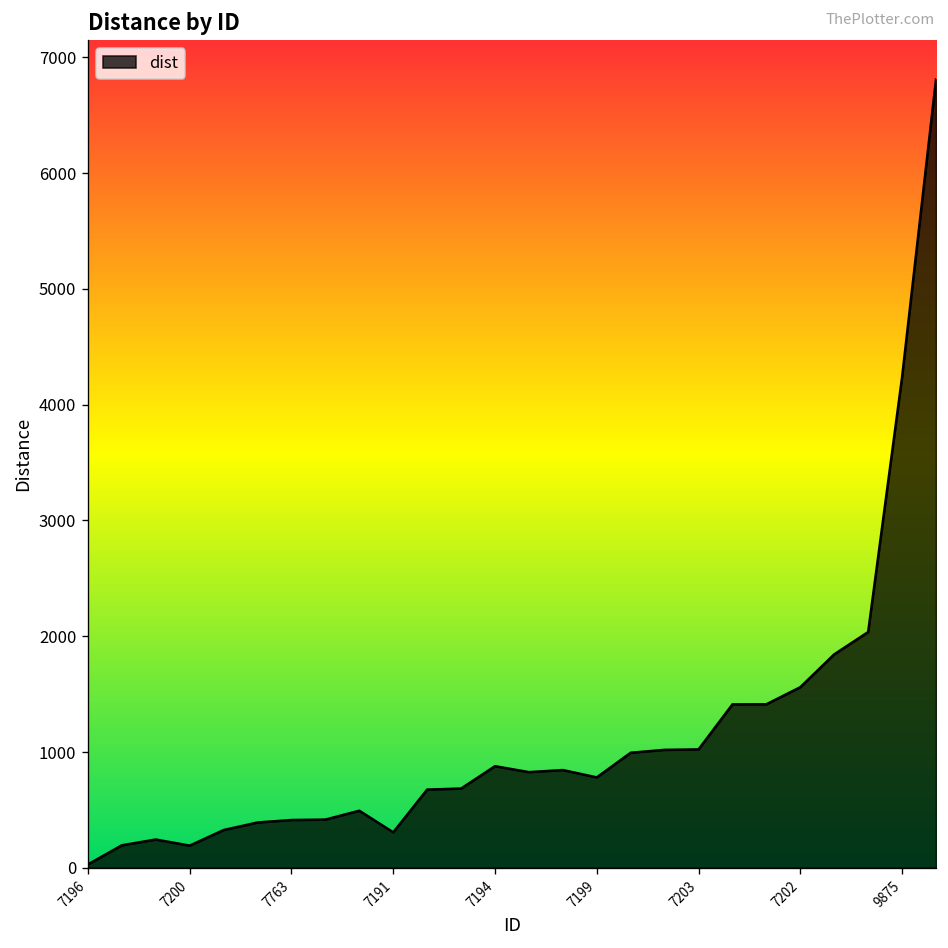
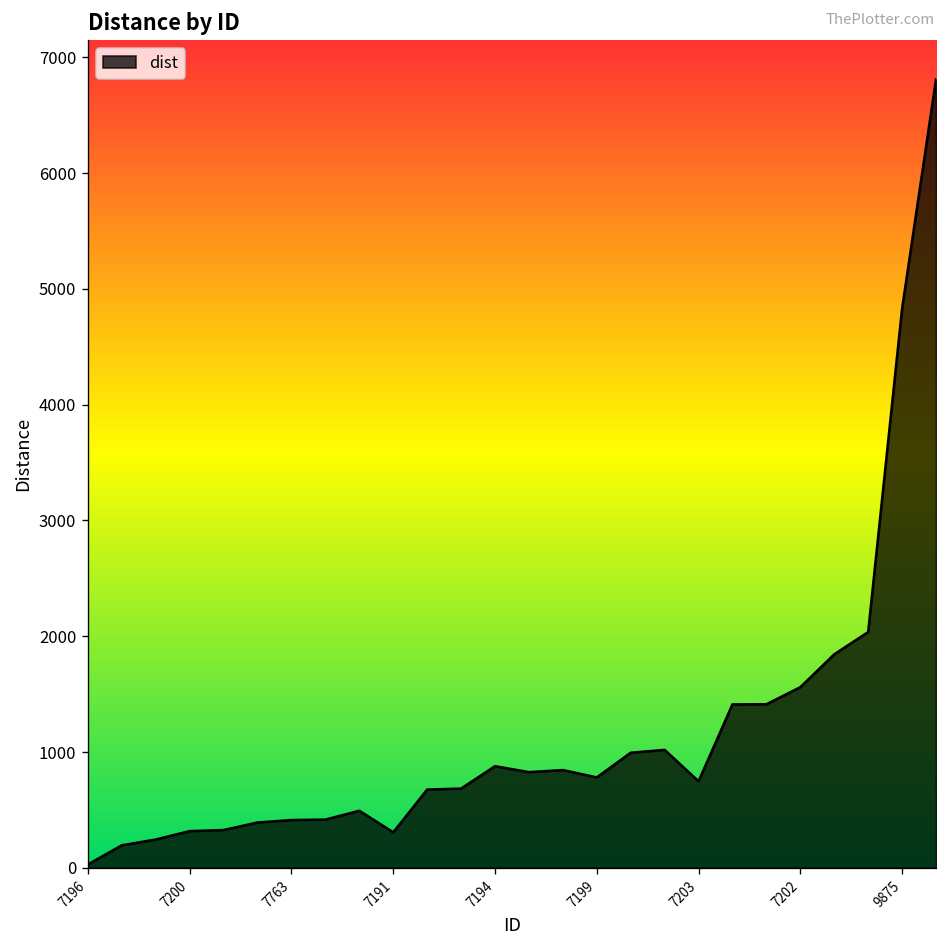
7200: 200 -> 300
7203: 1000 -> 700
9875: 4200 -> 4800
